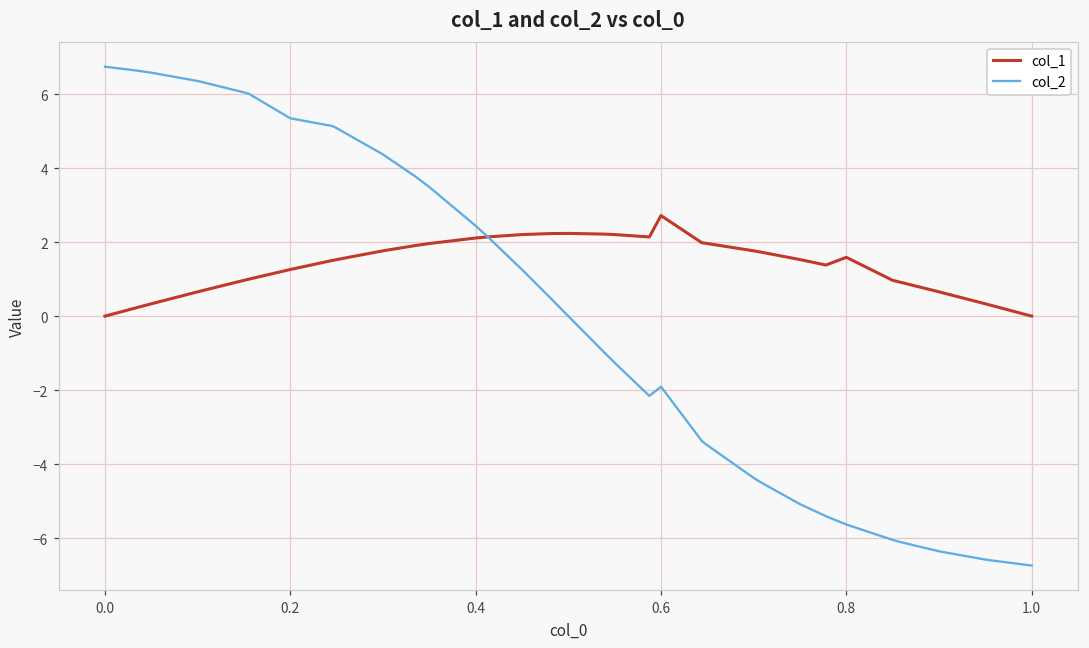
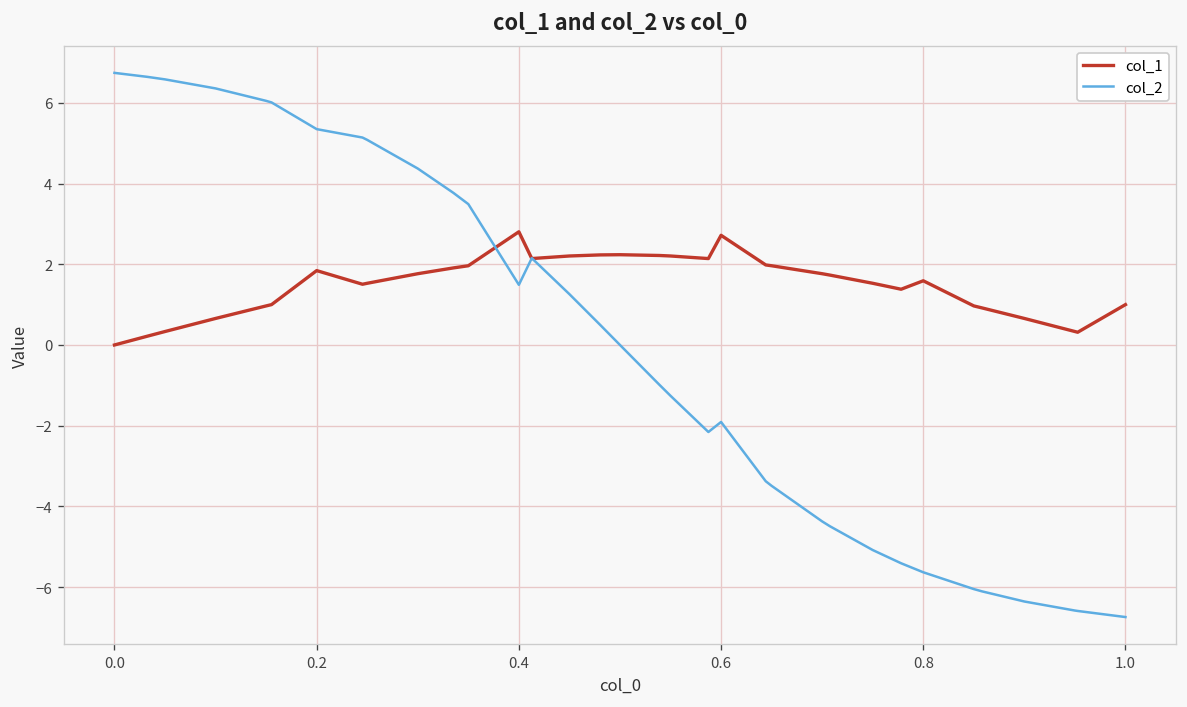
col_1, 0.2: 1.3 -> 1.8
col_1, 0.4: 2.1 -> 2.8
col_2, 0.4: 2.4 -> 1.5
col_1, 1.0: 0 -> 1
